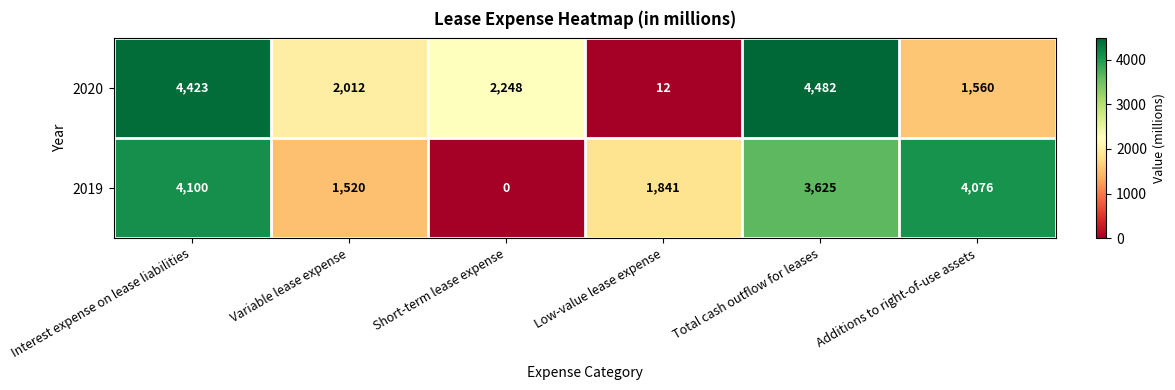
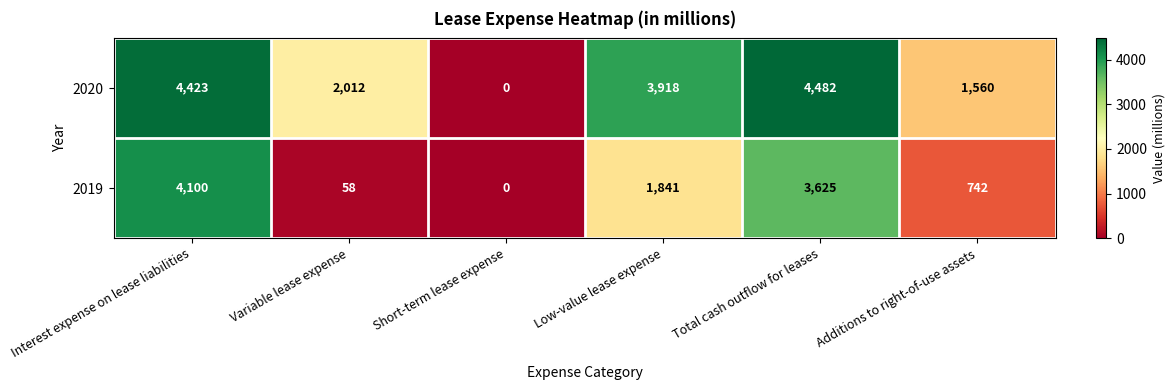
2020, Short-term lease expense: 2,248 -> 0
2020, Low-value lease expense: 12 -> 3,918
2019, Variable lease expense: 1,520 -> 58
2019, Additions to right-of-use assets: 4,076 -> 742
